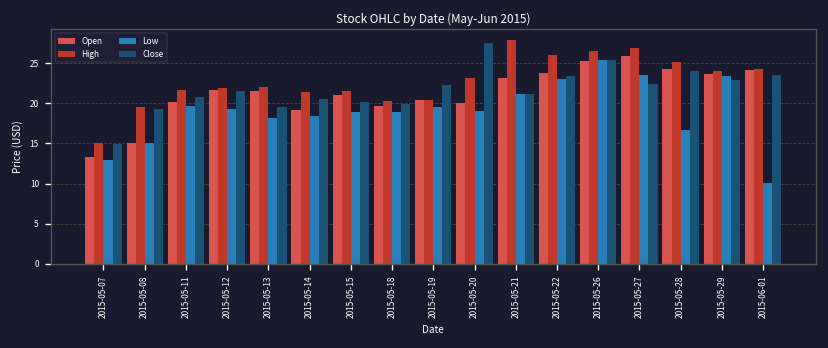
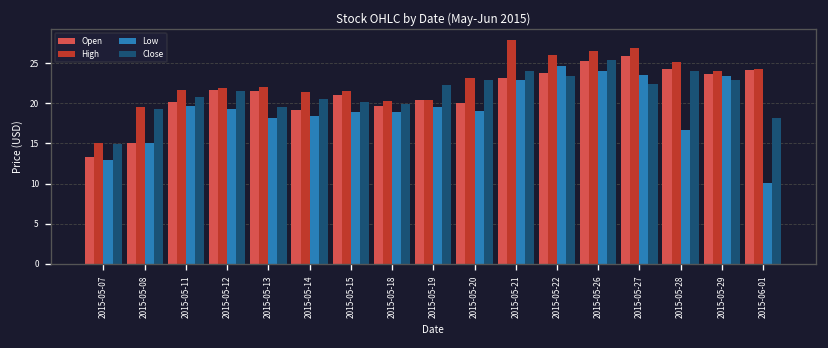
Close, 2015-05-20: 28 -> 23
Low, 2015-05-21: 21 -> 23
Close, 2015-05-21: 21 -> 24
Low, 2015-05-22: 23 -> 25
Low, 2015-05-26: 25 -> 24
Close, 2015-06-01: 23 -> 18
